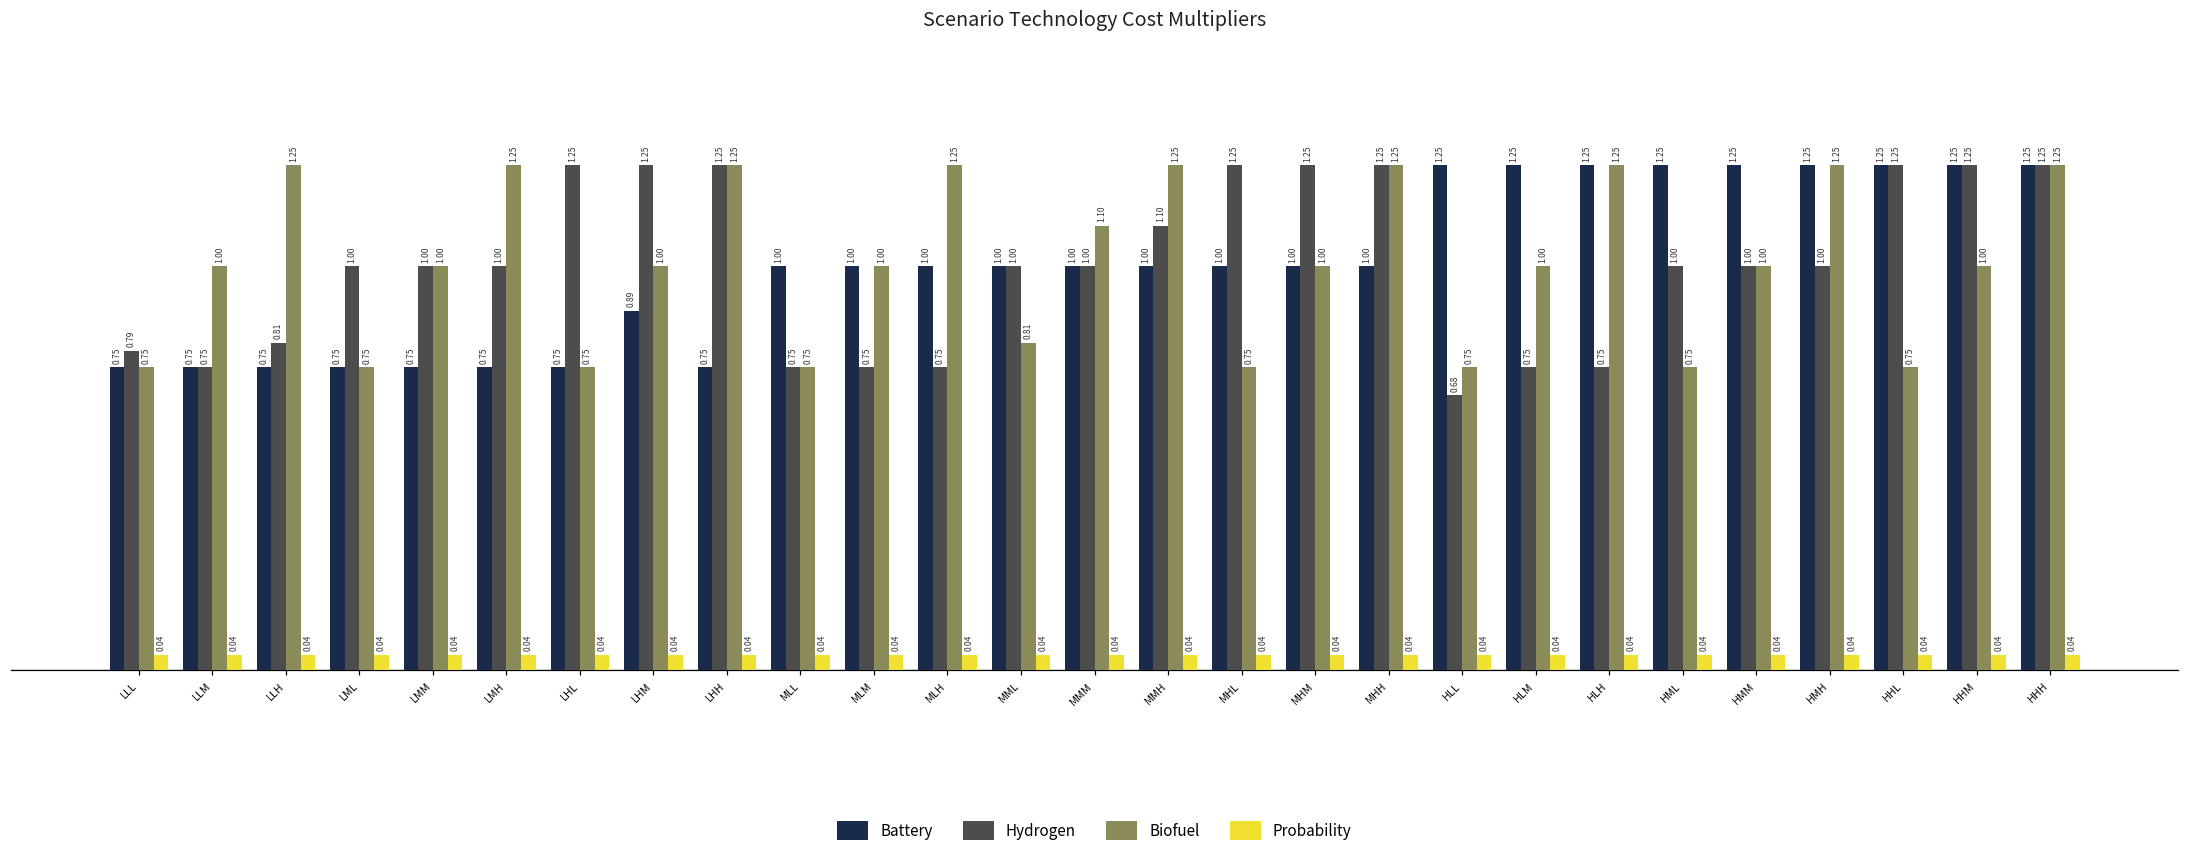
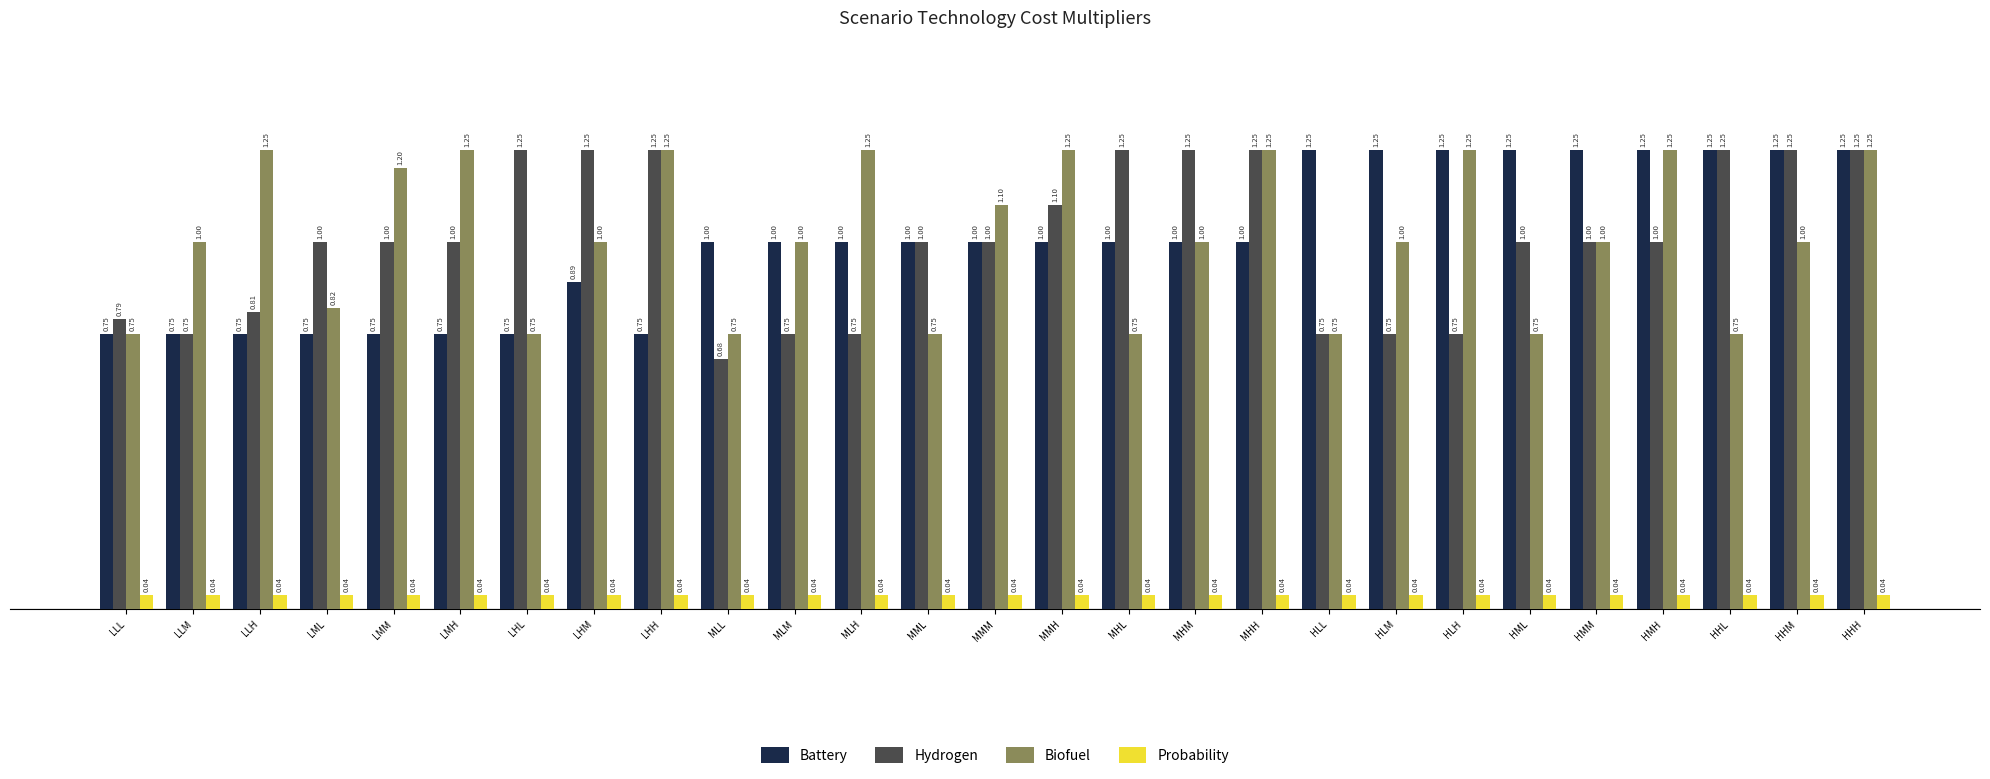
Biofuel, LML: 0.75 -> 0.82
Biofuel, LMM: 1.00 -> 1.20
Hydrogen, MLL: 0.75 -> 0.68
Biofuel, MML: 0.81 -> 0.75
Hydrogen, HLL: 0.68 -> 0.75
